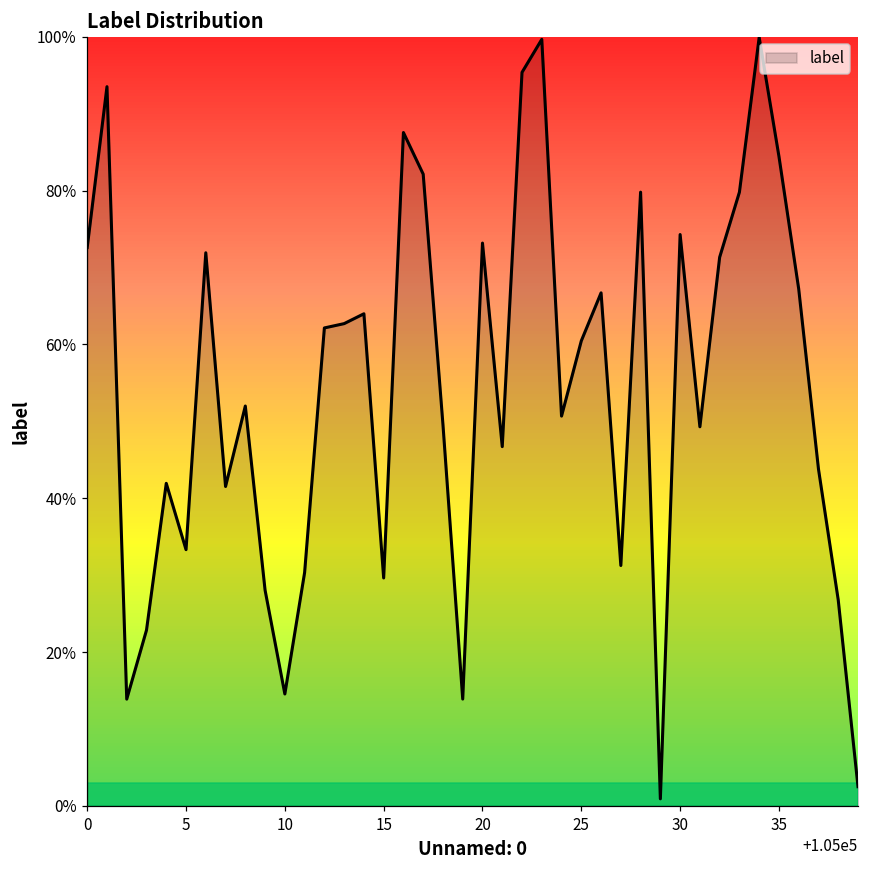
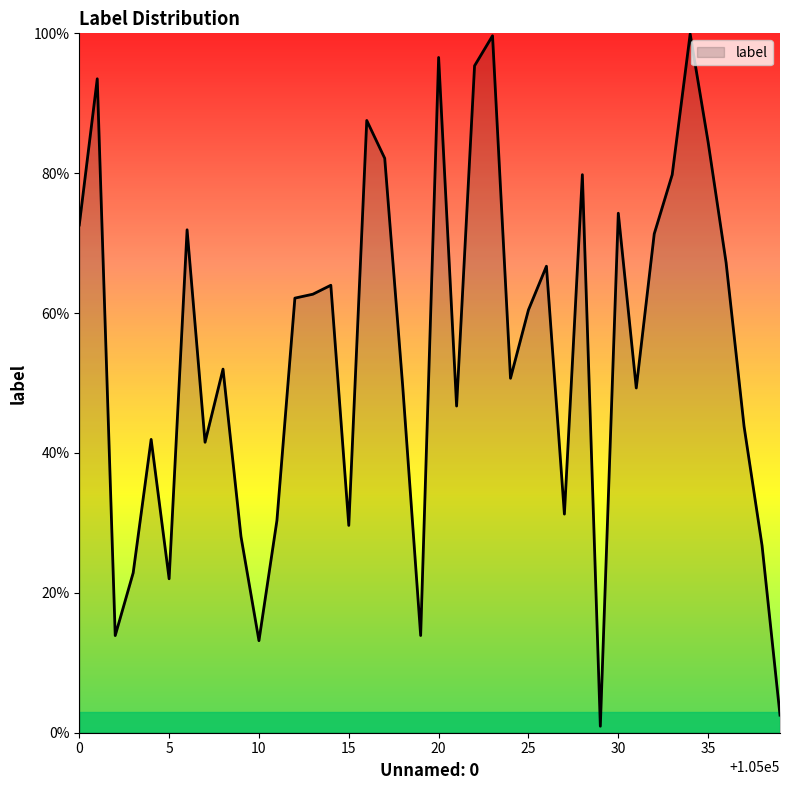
5: 33% -> 22%
10: 15% -> 13%
20: 73% -> 97%
